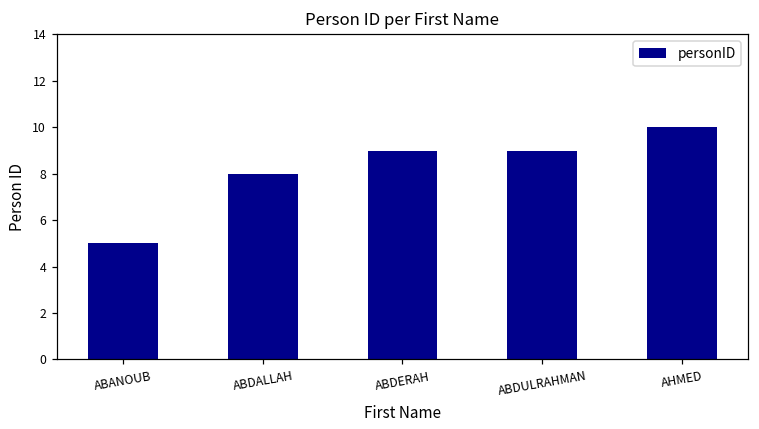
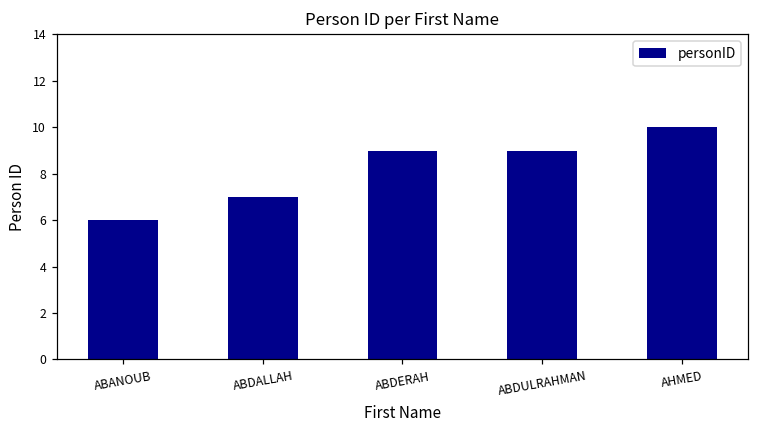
ABANOUB: 5 -> 6
ABDALLAH: 8 -> 7
